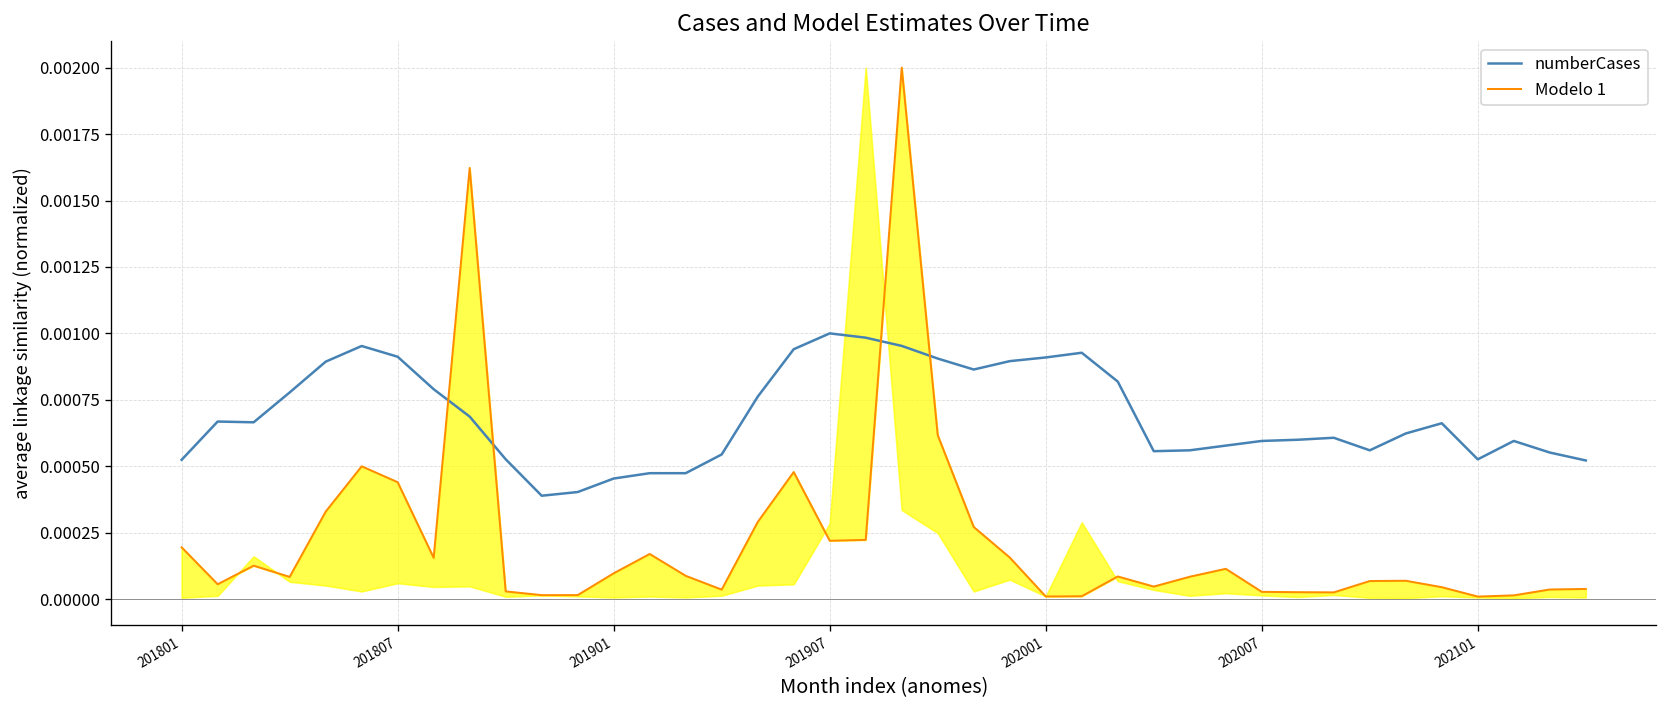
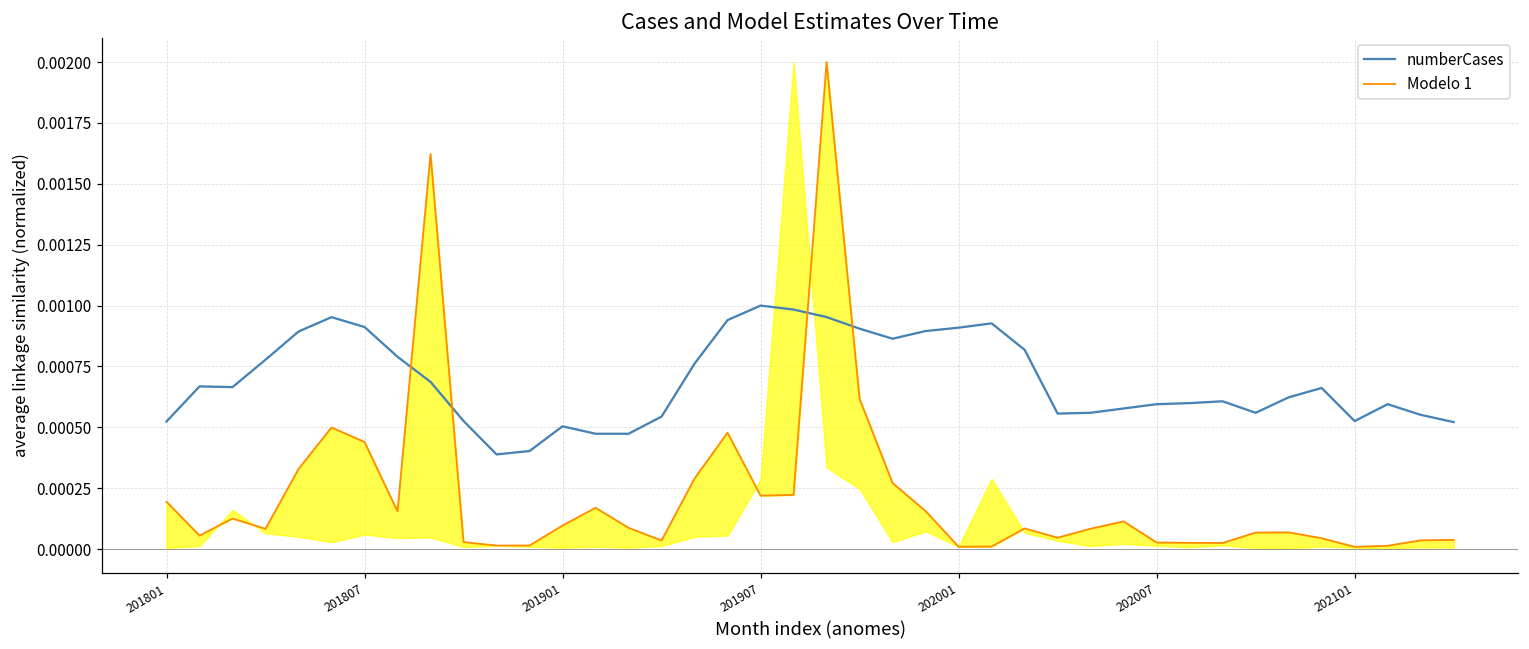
numberCases, 201901: 0.00045 -> 0.00050
